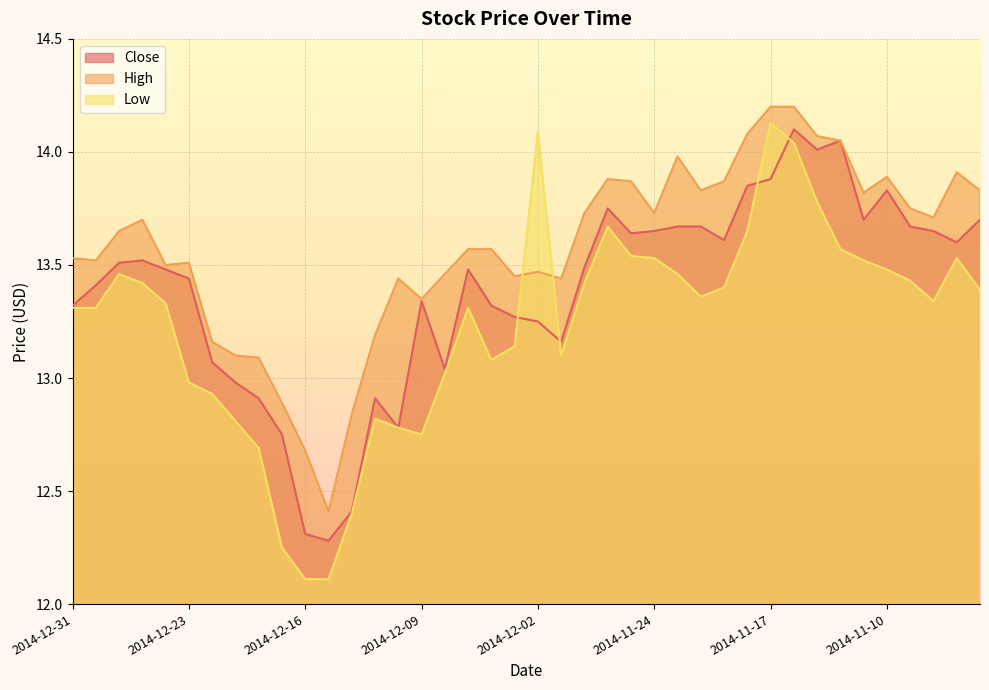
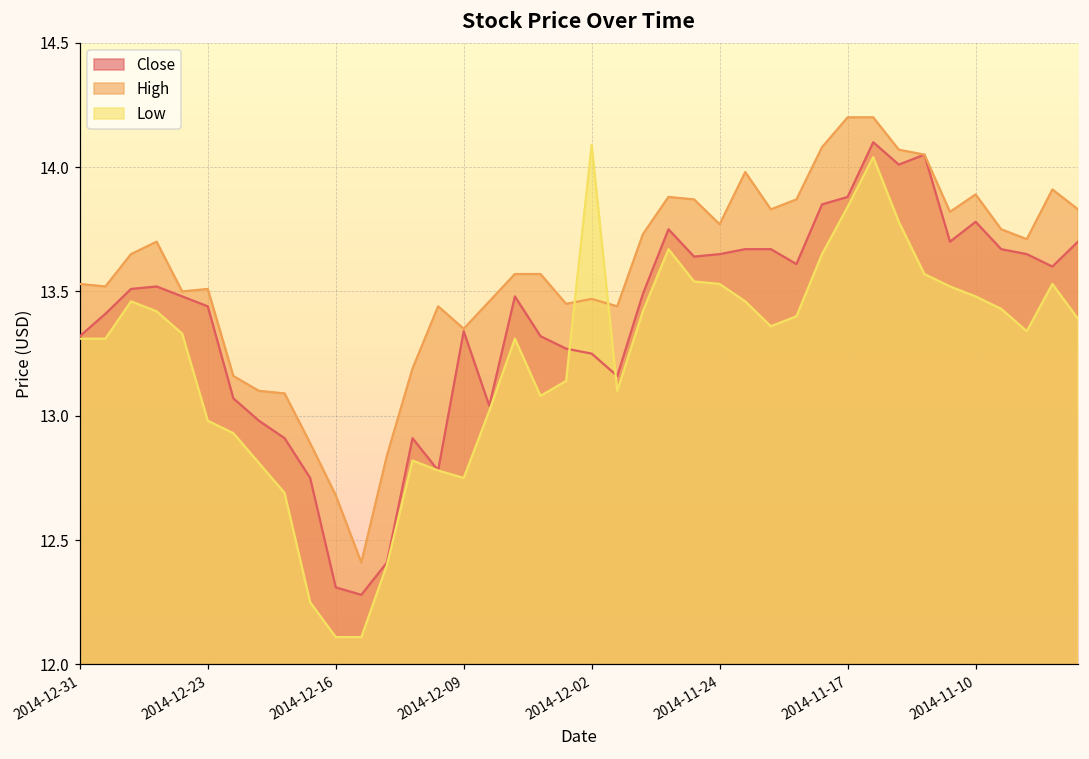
High, 2014-11-24: 13.73 -> 13.77
Low, 2014-11-17: 14.13 -> 13.84
Close, 2014-11-10: 13.83 -> 13.78
